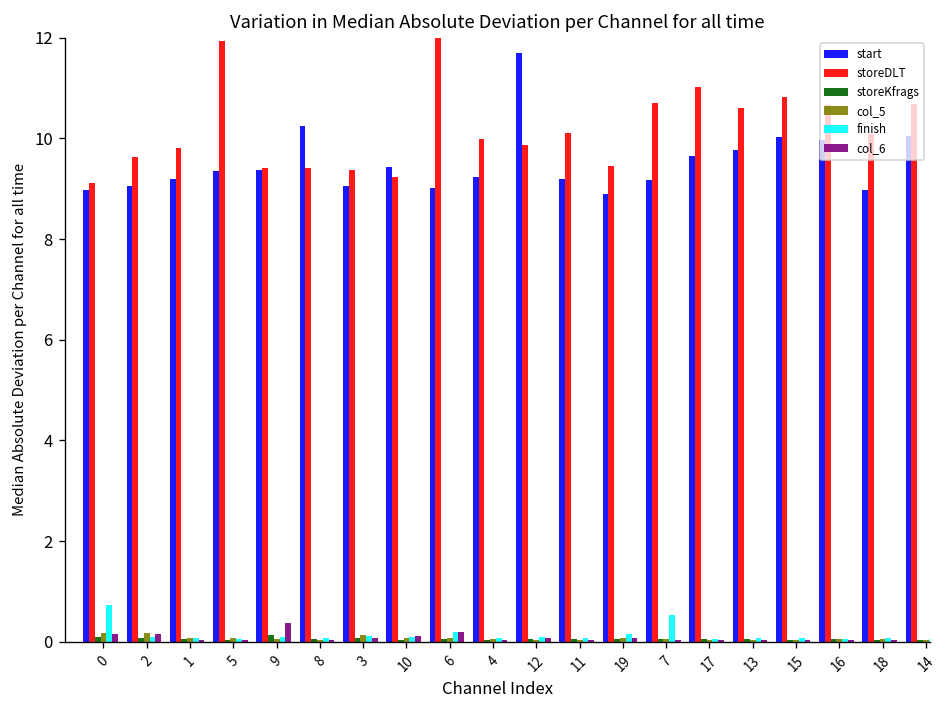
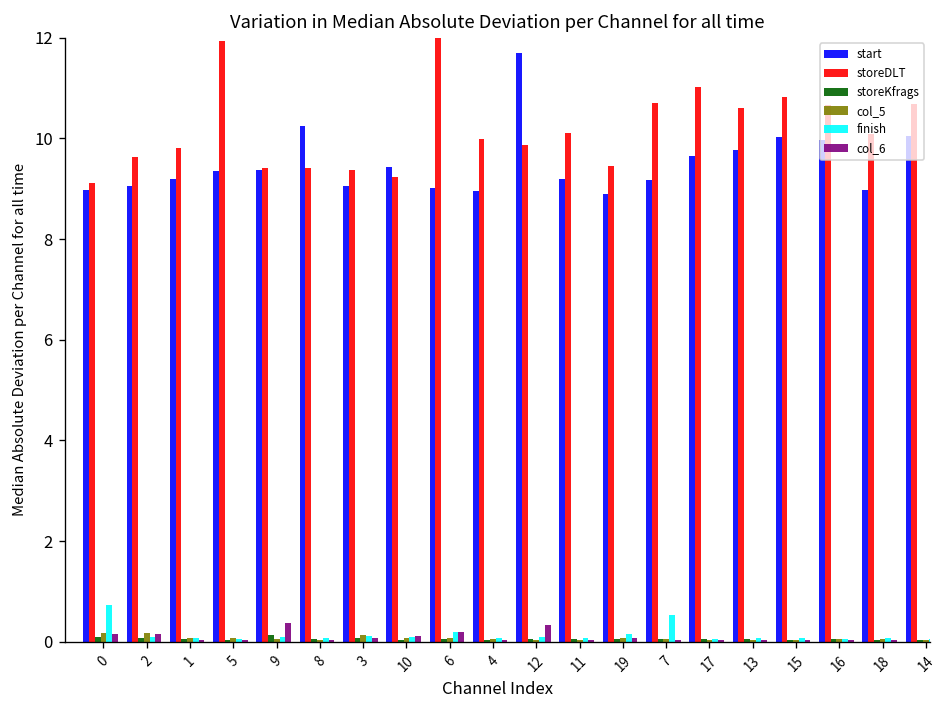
start, 4: 9.2 -> 9.0
col_6, 12: 0.1 -> 0.3
